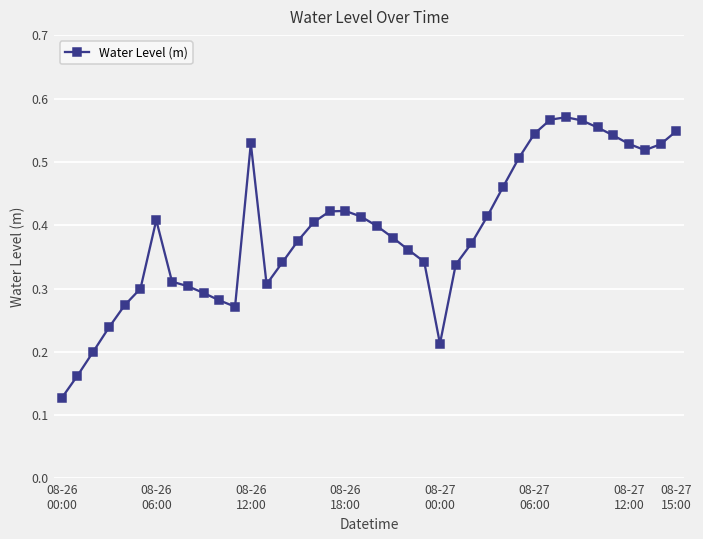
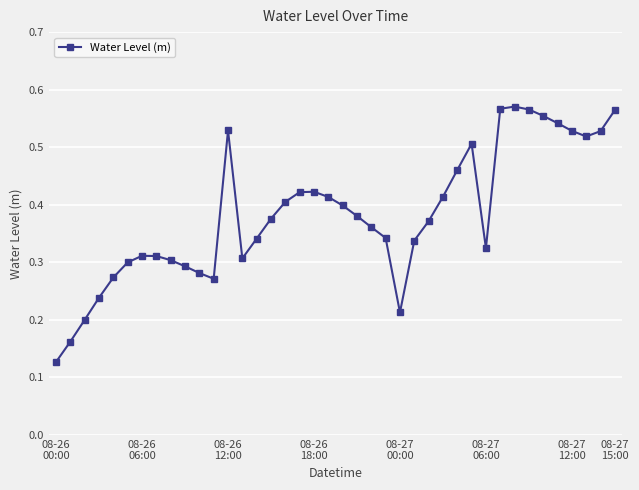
08-26 06:00: 0.41 -> 0.31
08-27 06:00: 0.54 -> 0.32
08-27 15:00: 0.55 -> 0.56
